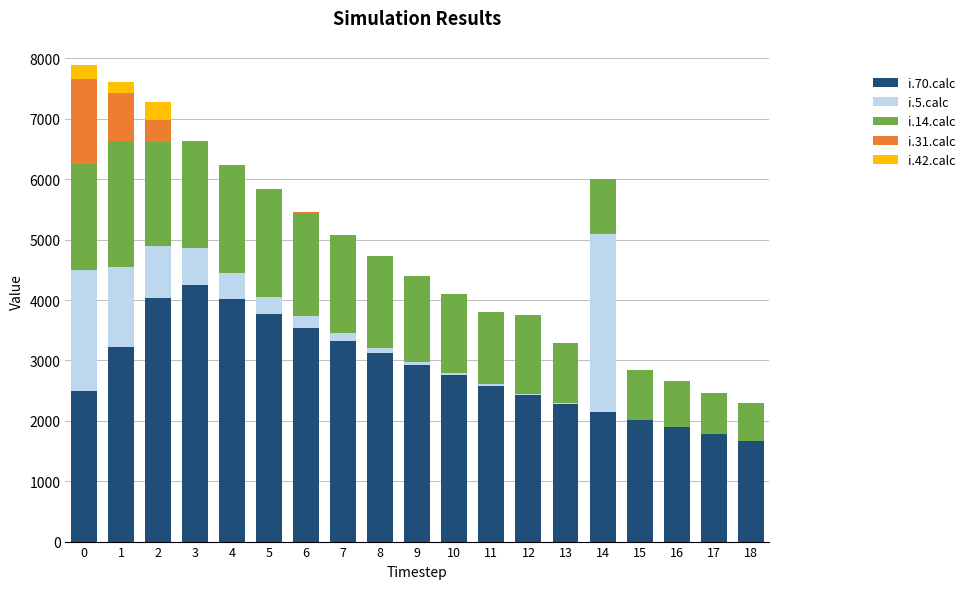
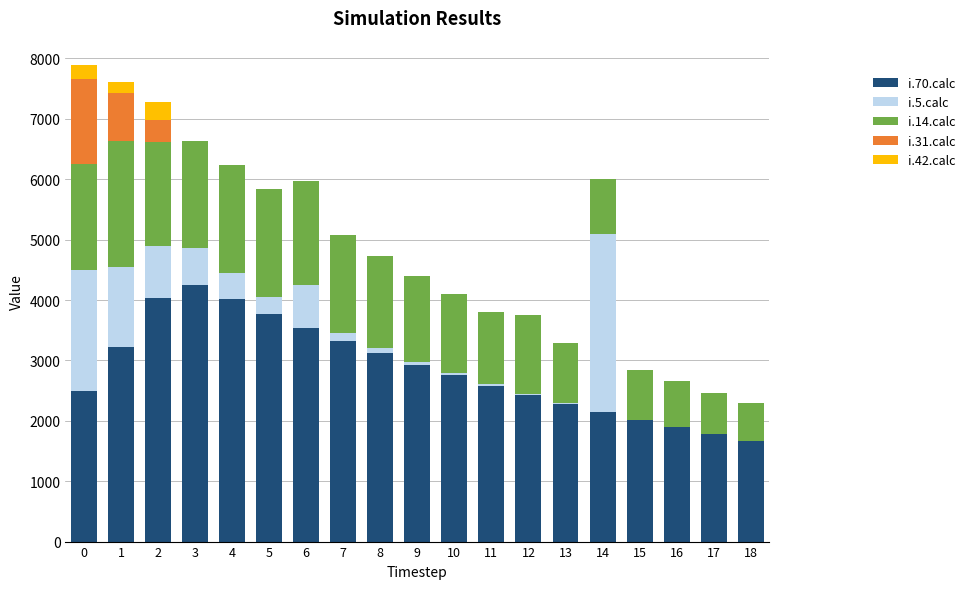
i.5.calc, 6: 200 -> 700
